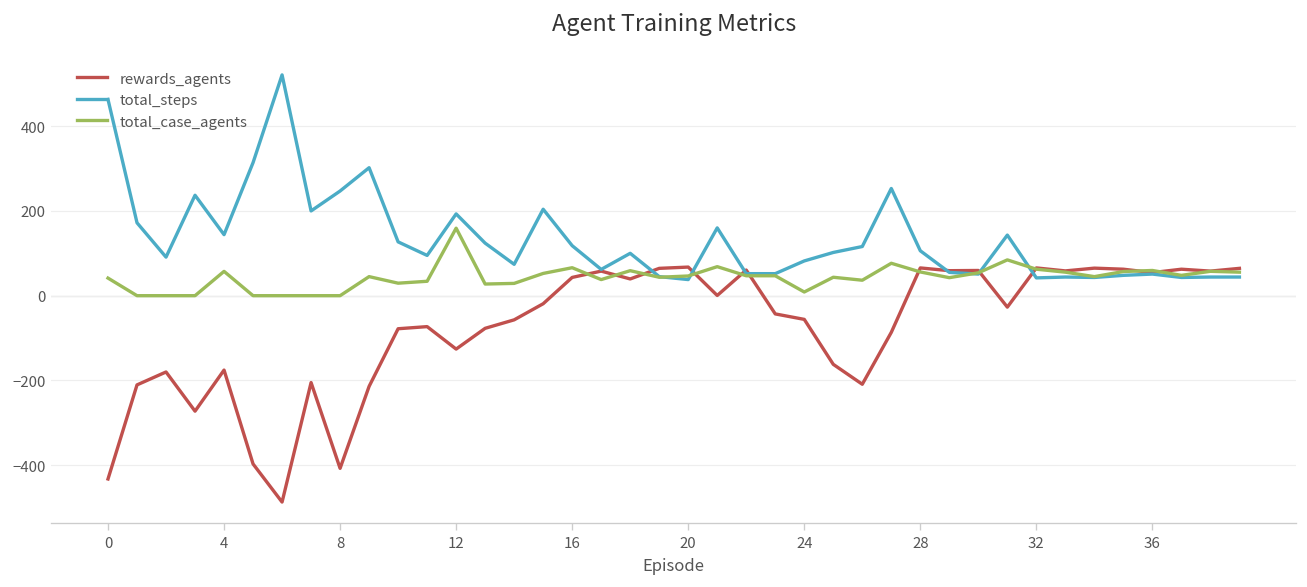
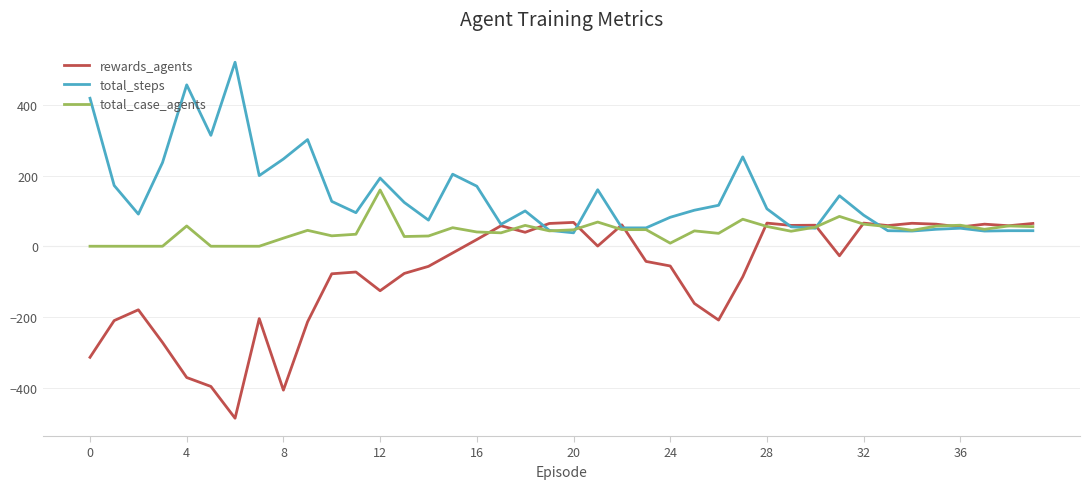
rewards_agents, 0: -430 -> -310
total_steps, 0: 460 -> 420
total_case_agents, 0: 40 -> 0
rewards_agents, 4: -180 -> -370
total_steps, 4: 140 -> 460
total_case_agents, 8: 0 -> 20
rewards_agents, 16: 40 -> 20
total_steps, 16: 120 -> 170
total_case_agents, 16: 70 -> 40
total_steps, 32: 40 -> 90
